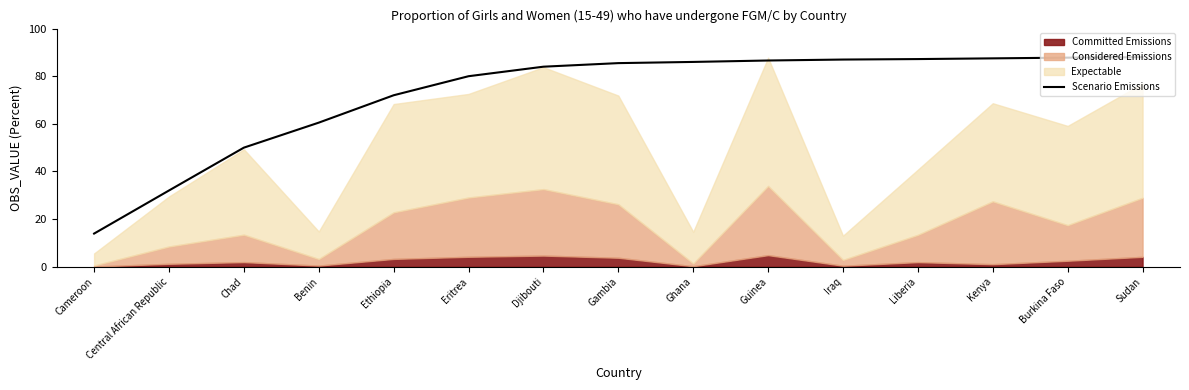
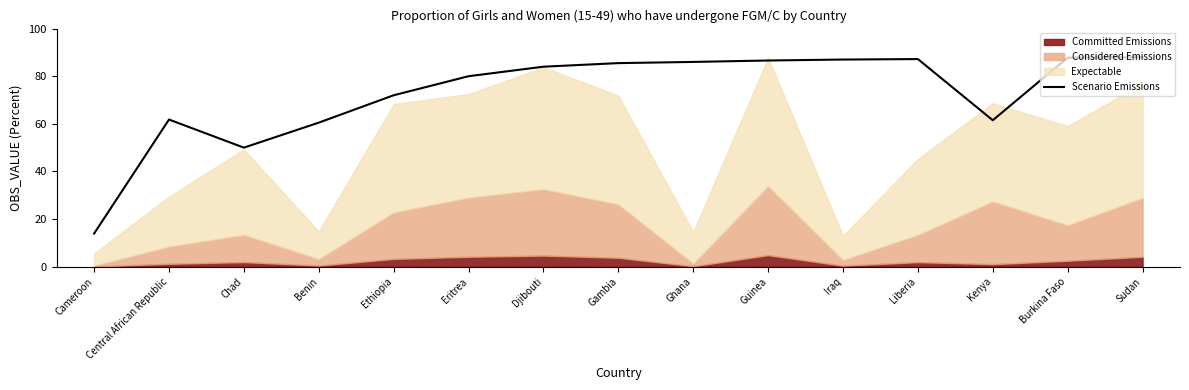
Scenario Emissions, Central African Republic: 32 -> 62
Expectable, Liberia: 27 -> 32
Scenario Emissions, Kenya: 88 -> 62
